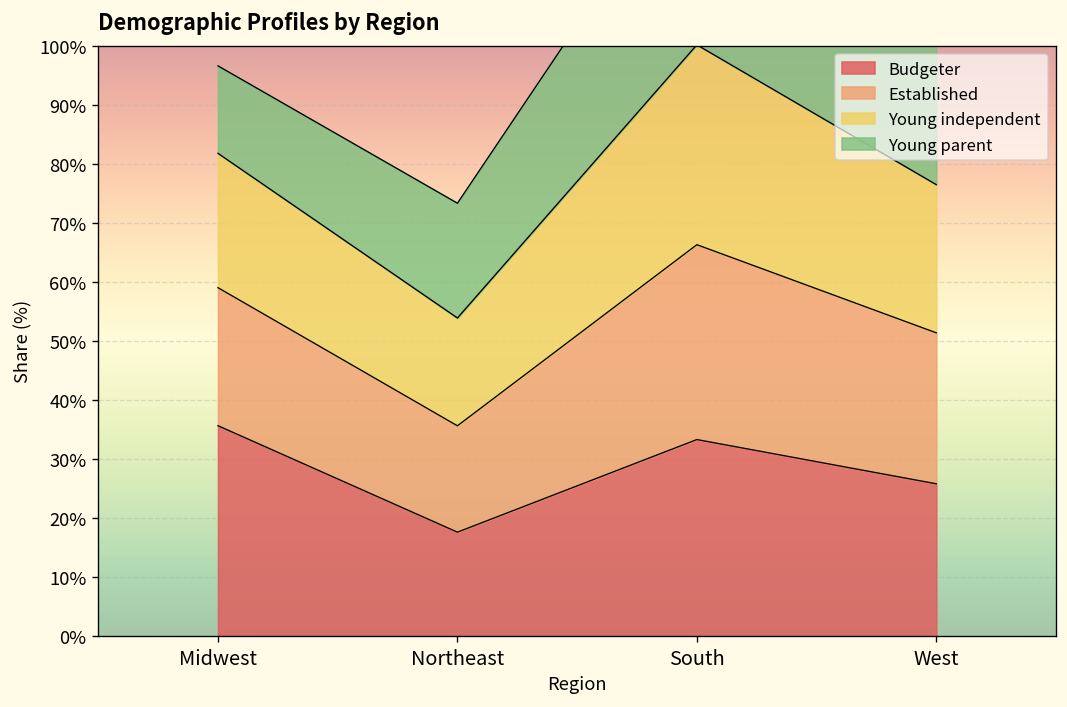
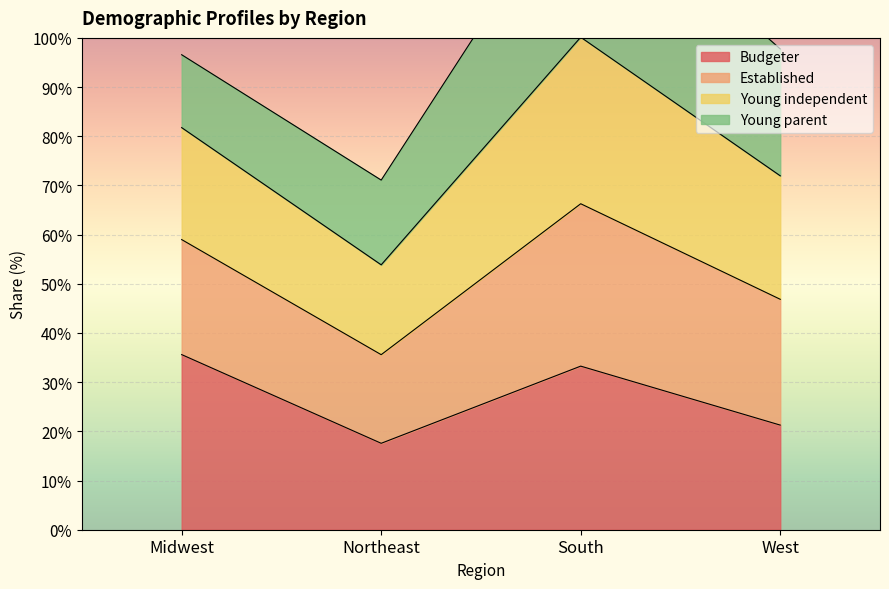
Young parent, Northeast: 19% -> 17%
Budgeter, West: 26% -> 21%
